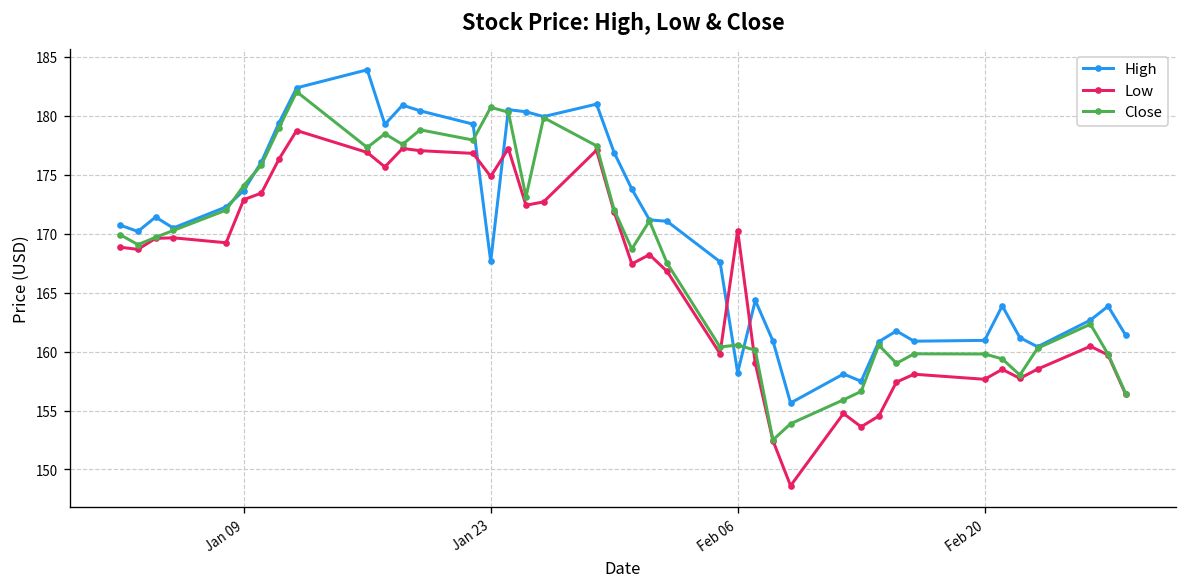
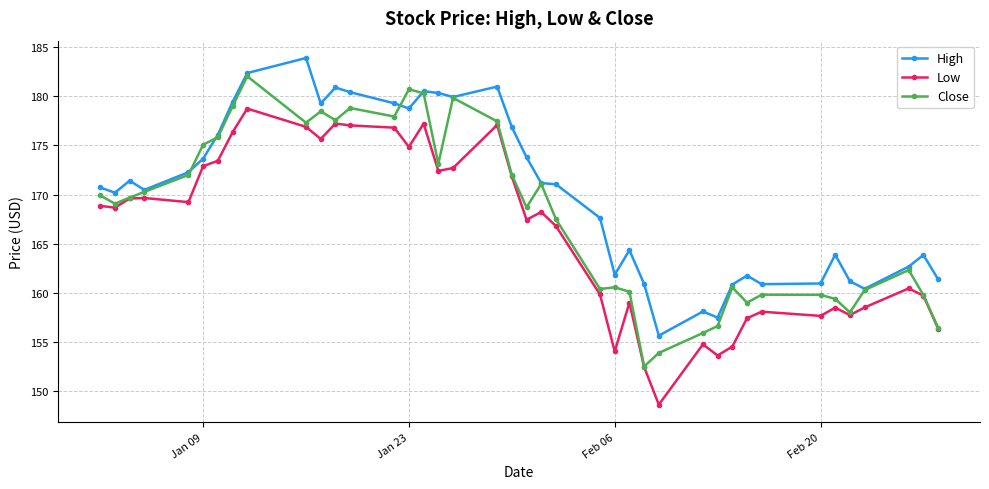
Close, Jan 09: 174 -> 175
High, Jan 23: 168 -> 179
High, Feb 06: 158 -> 162
Low, Feb 06: 170 -> 154
